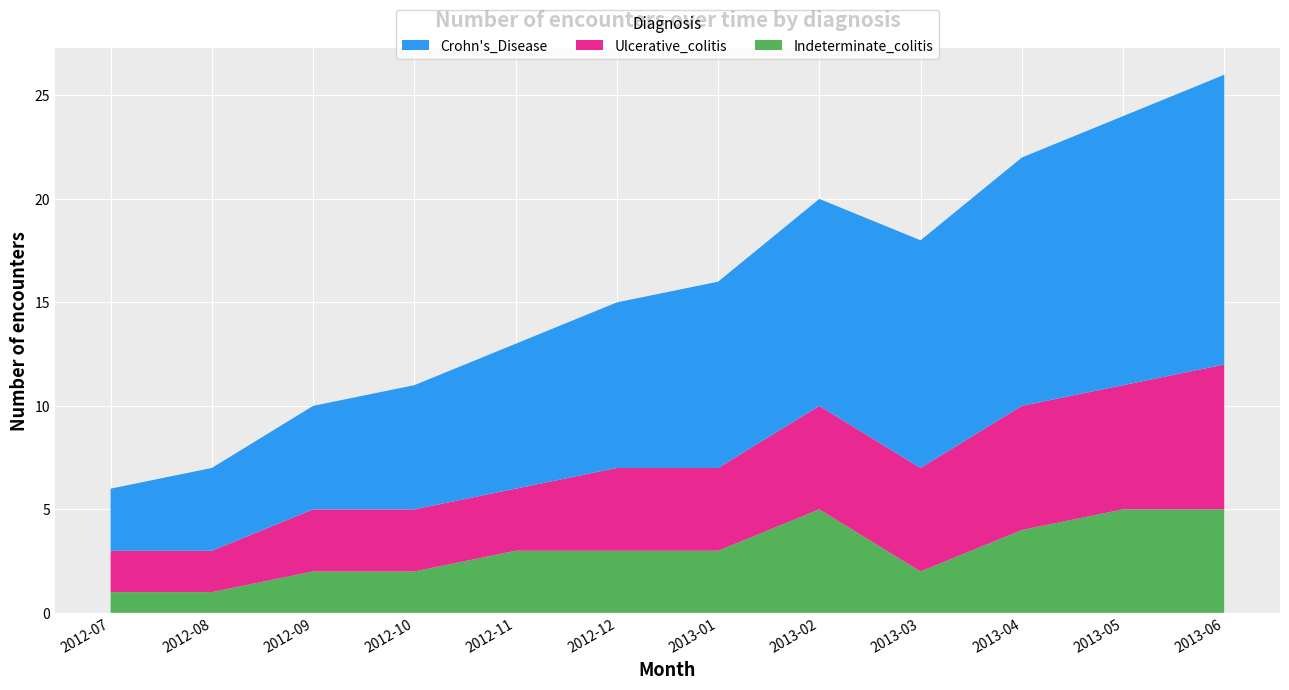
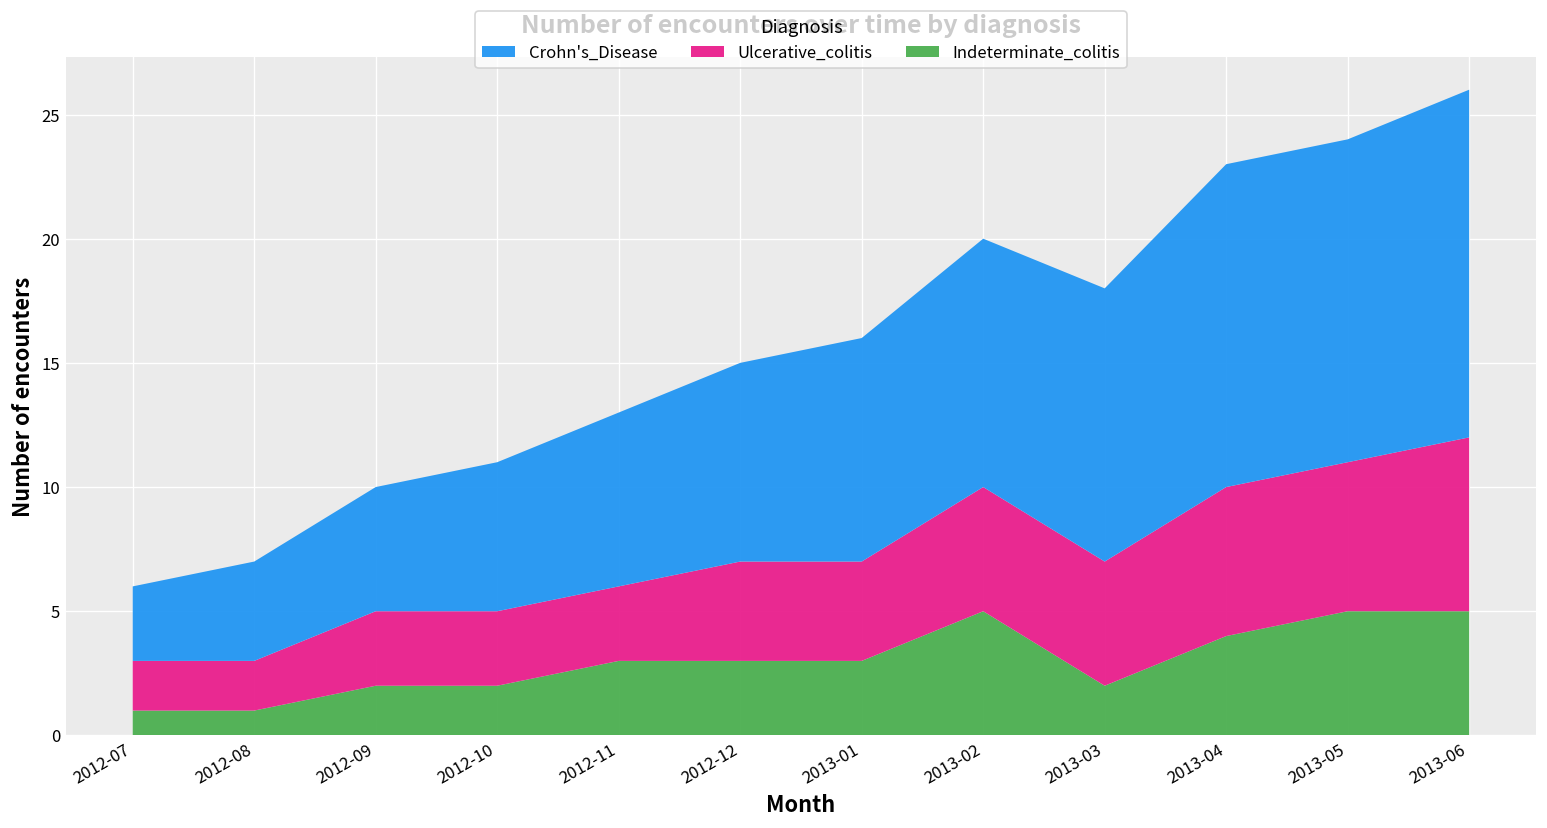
Crohn's_Disease, 2013-04: 12 -> 13
